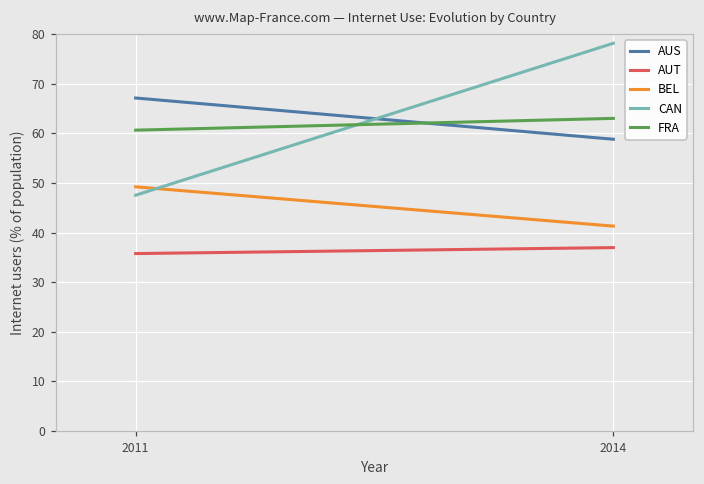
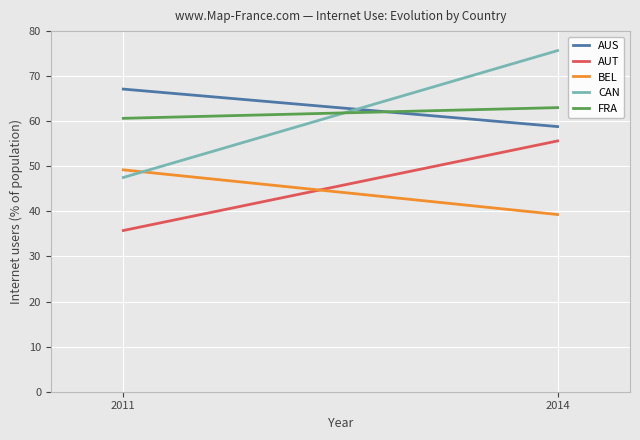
AUT, 2014: 37 -> 56
BEL, 2014: 41 -> 39
CAN, 2014: 78 -> 76
